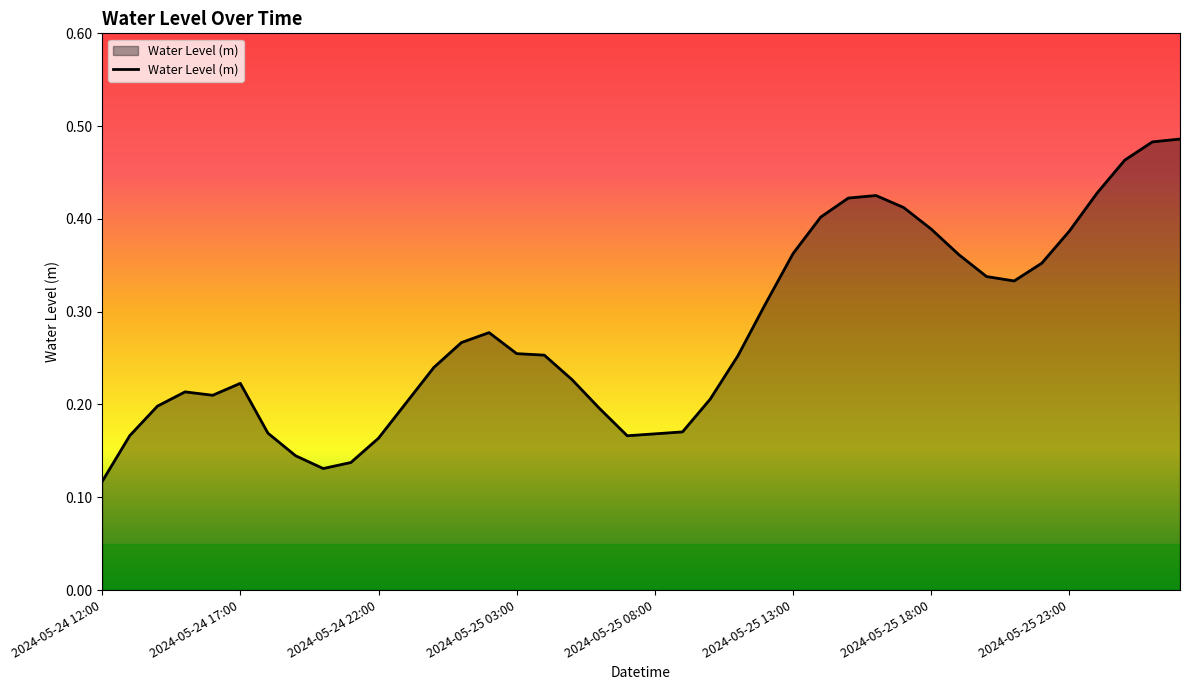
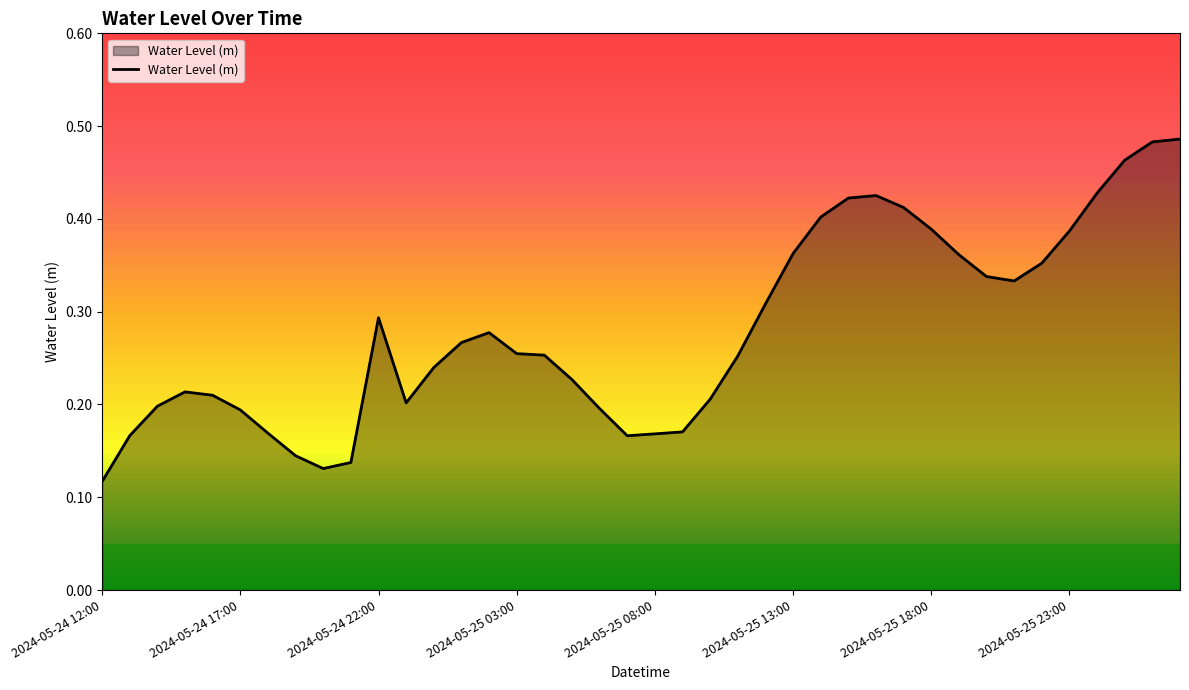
2024-05-24 17:00: 0.22 -> 0.19
2024-05-24 22:00: 0.16 -> 0.29
